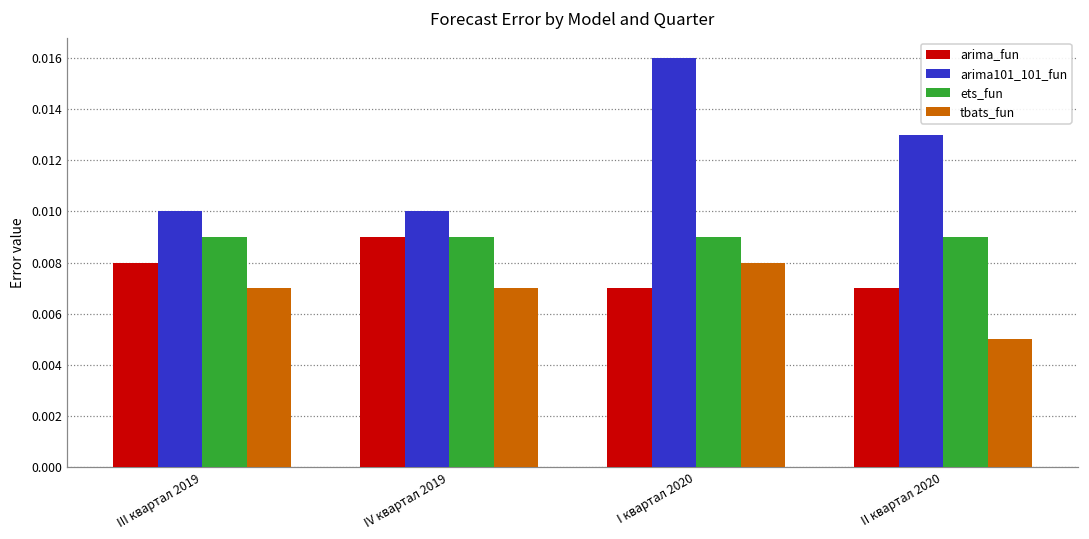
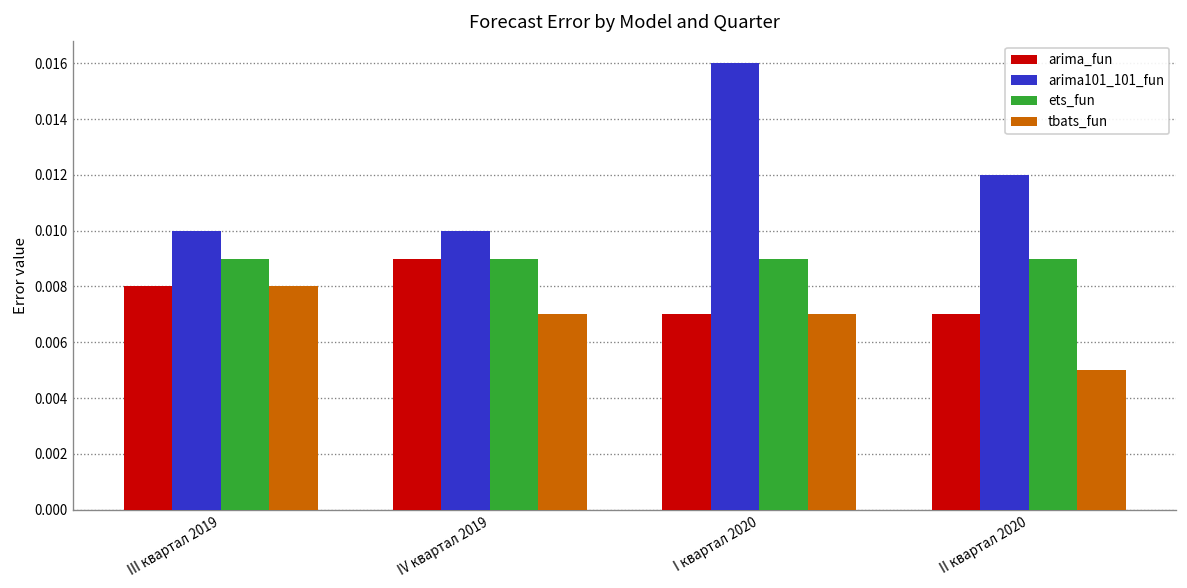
tbats_fun, III квартал 2019: 0.007 -> 0.008
tbats_fun, I квартал 2020: 0.008 -> 0.007
arima101_101_fun, II квартал 2020: 0.013 -> 0.012
